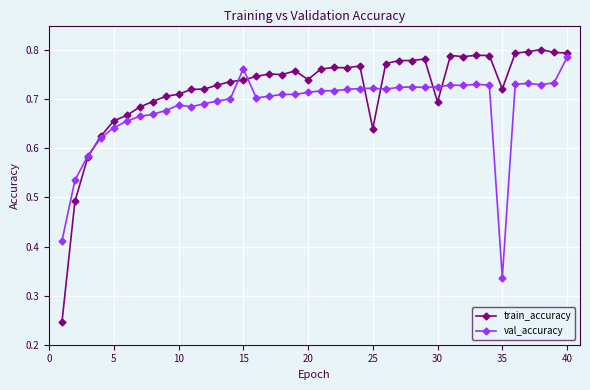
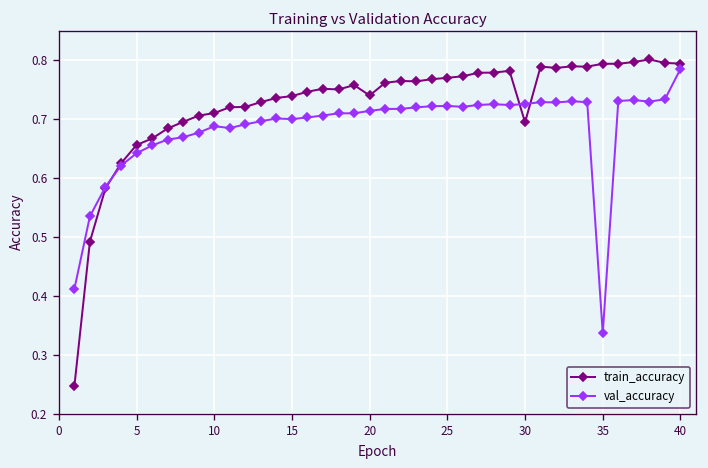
val_accuracy, 15: 0.76 -> 0.70
train_accuracy, 25: 0.64 -> 0.77
train_accuracy, 35: 0.72 -> 0.79
